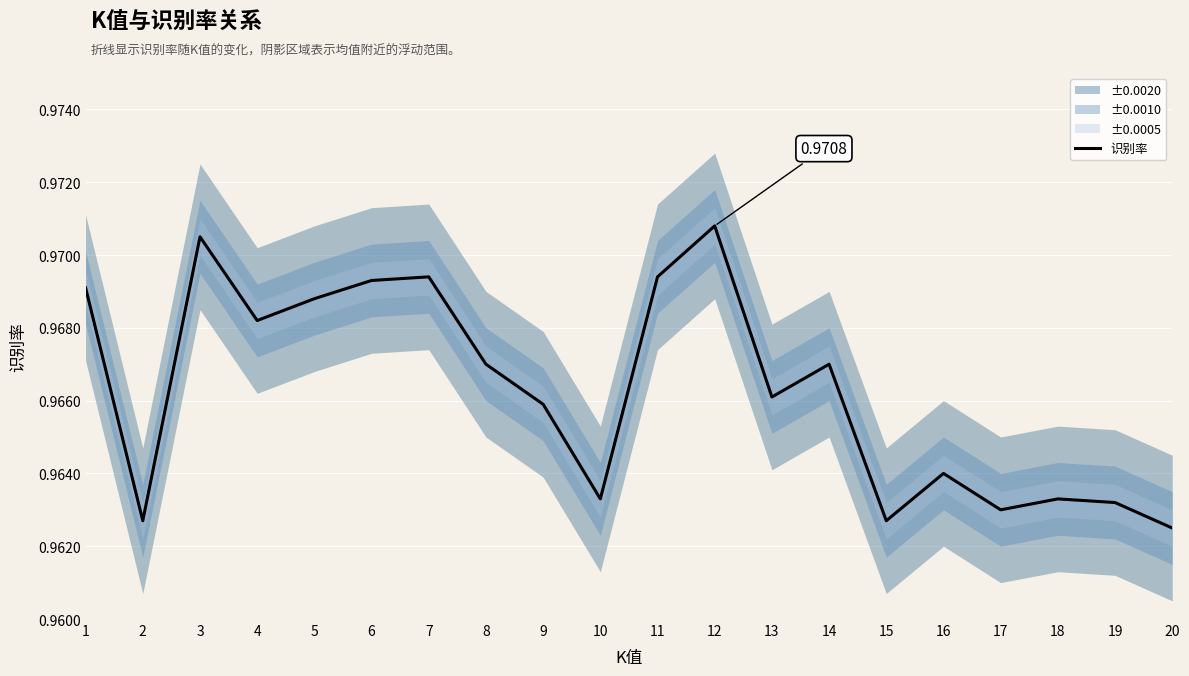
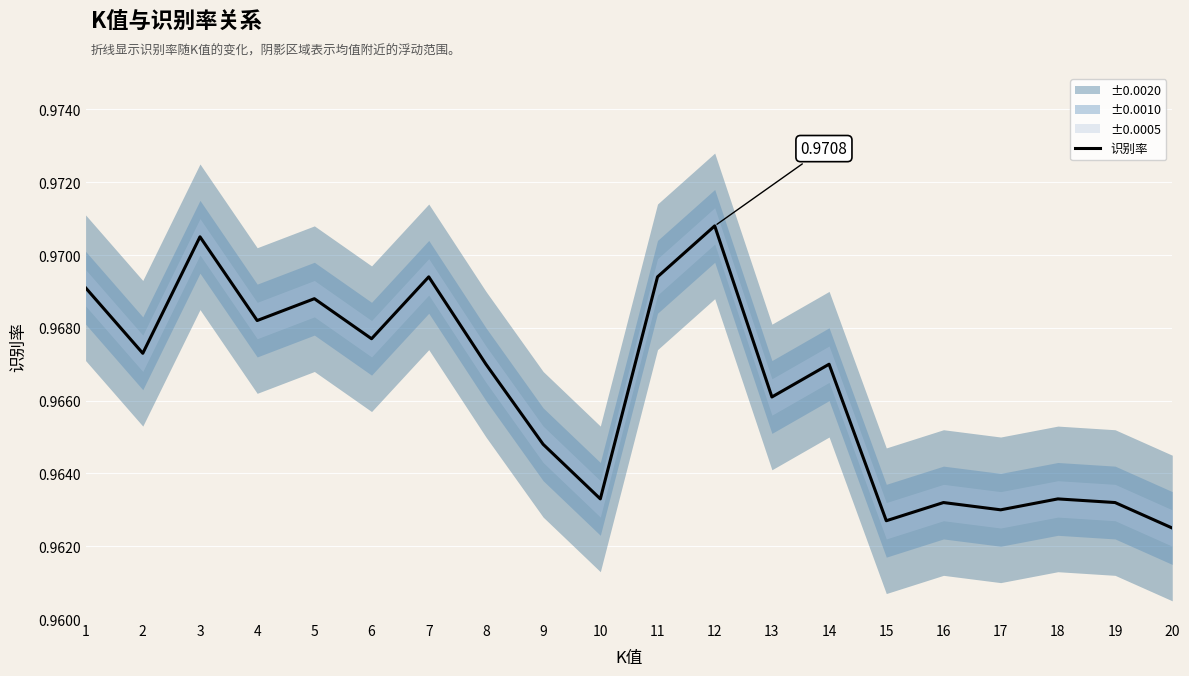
识别率, 2: 0.9627 -> 0.9673
识别率, 6: 0.9693 -> 0.9677
识别率, 9: 0.9659 -> 0.9648
识别率, 16: 0.9640 -> 0.9632
